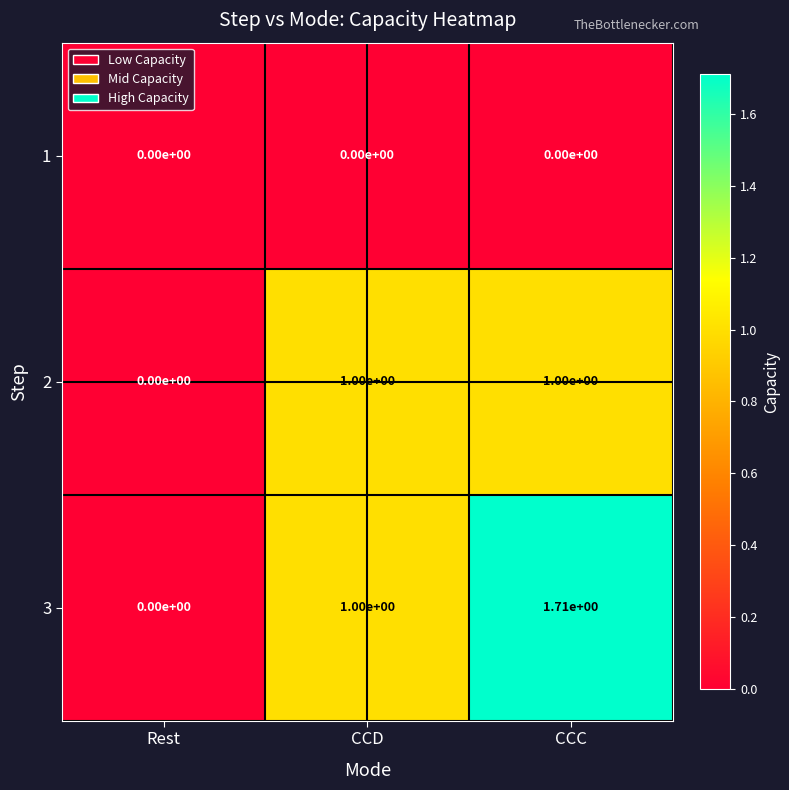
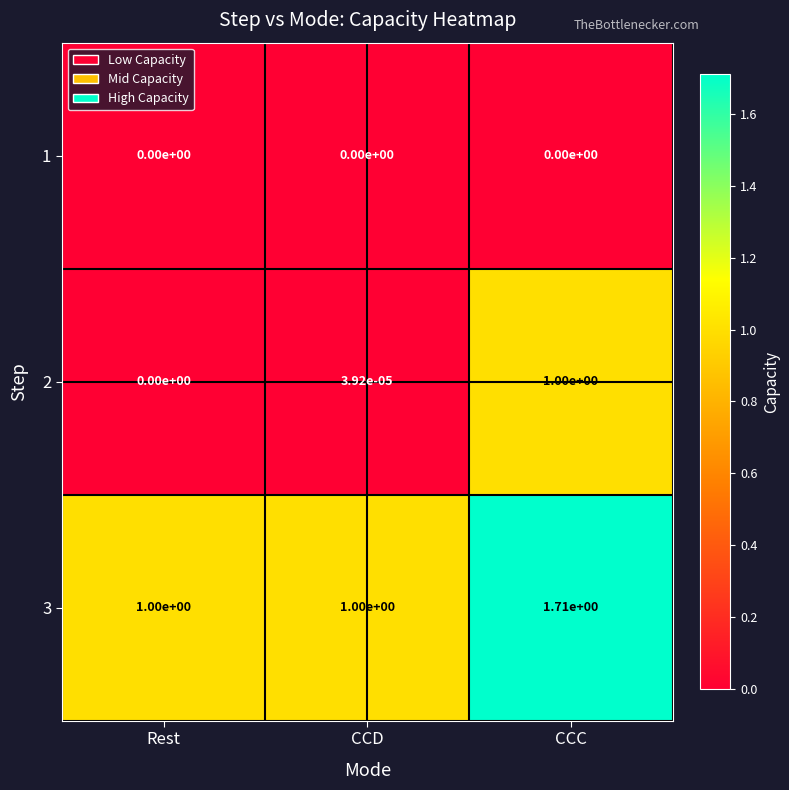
2, CCD: 1.00e+00 -> 3.92e-05
3, Rest: 0.00e+00 -> 1.00e+00
